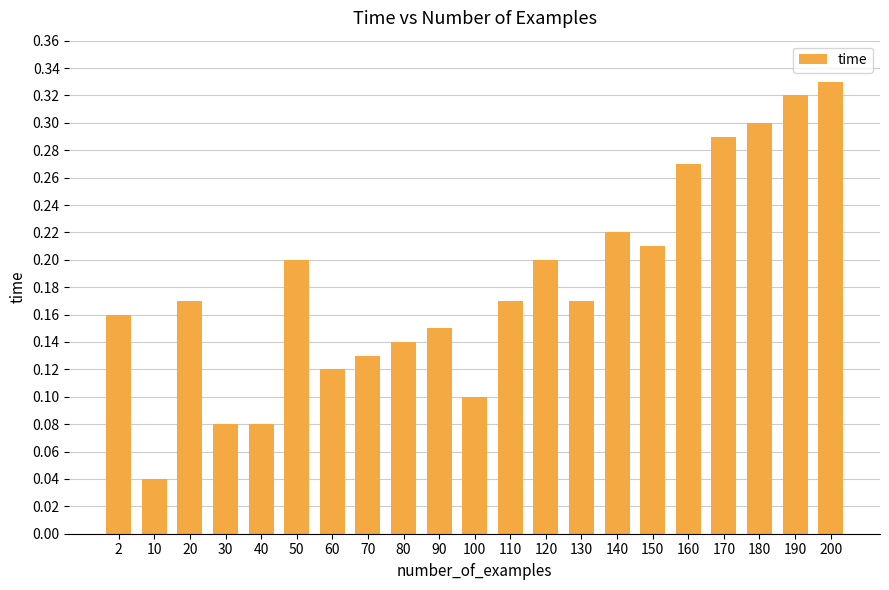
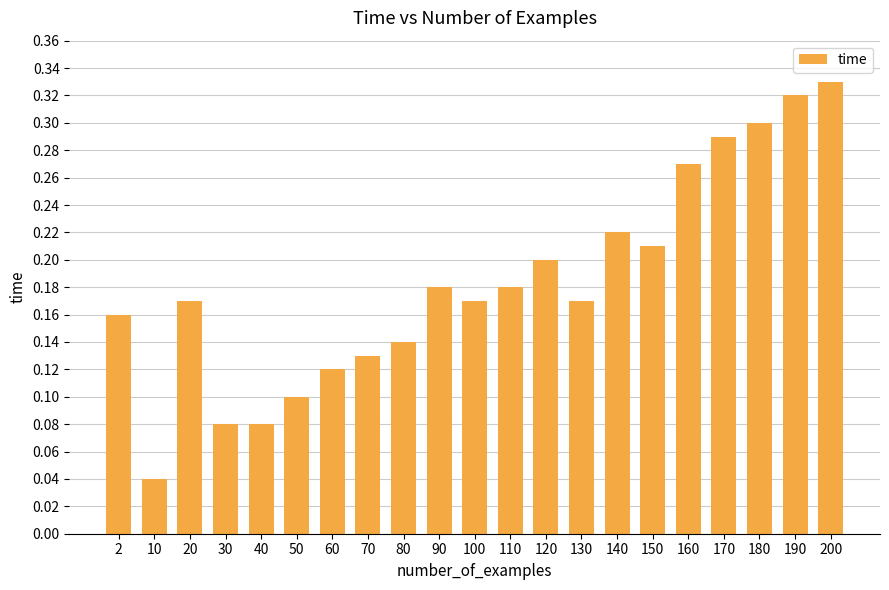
50: 0.2 -> 0.1
90: 0.15 -> 0.18
100: 0.10 -> 0.17
110: 0.17 -> 0.18
